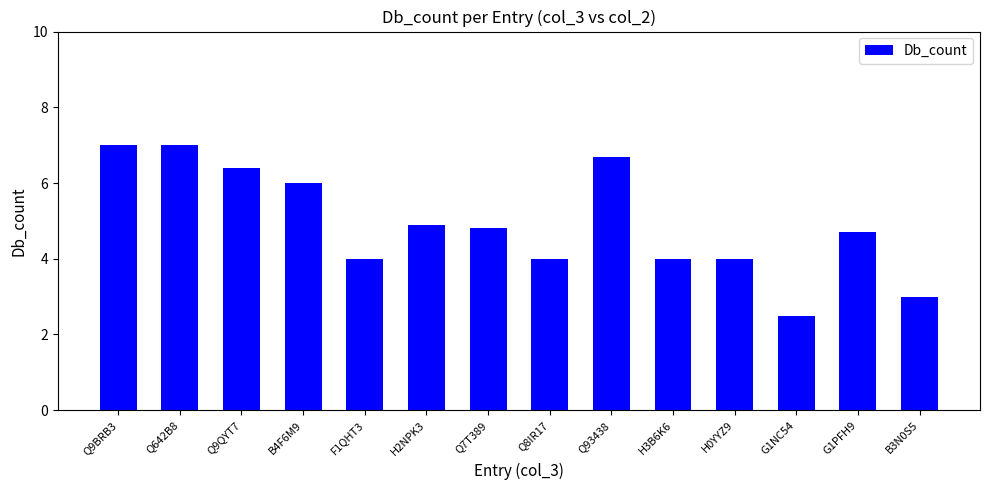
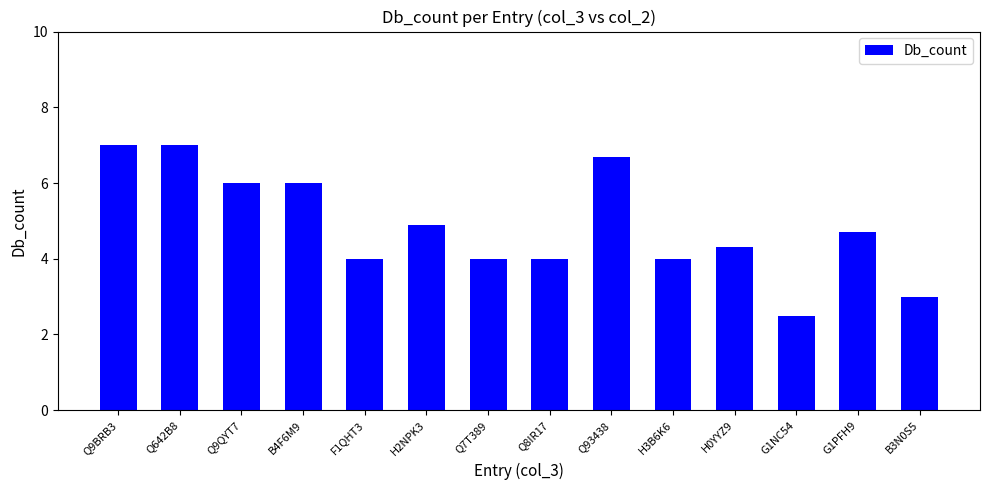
Q9QYT7: 6.4 -> 6.0
Q7T389: 4.8 -> 4.0
H0YYZ9: 4.0 -> 4.3
